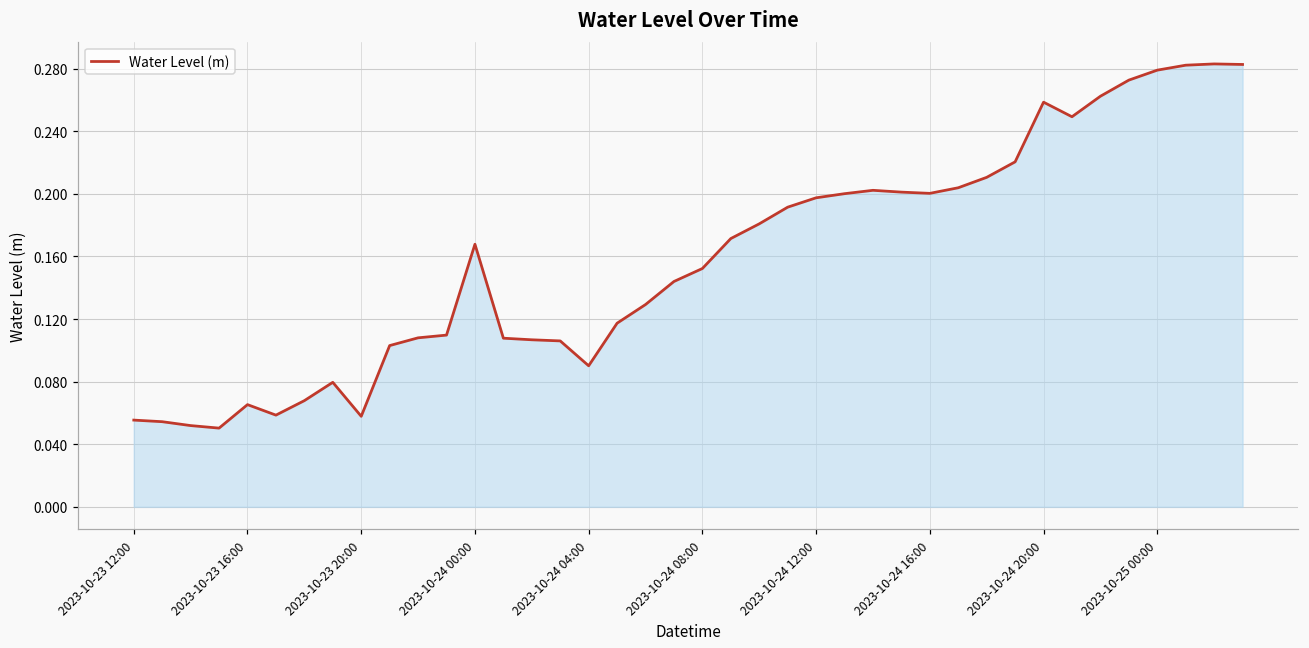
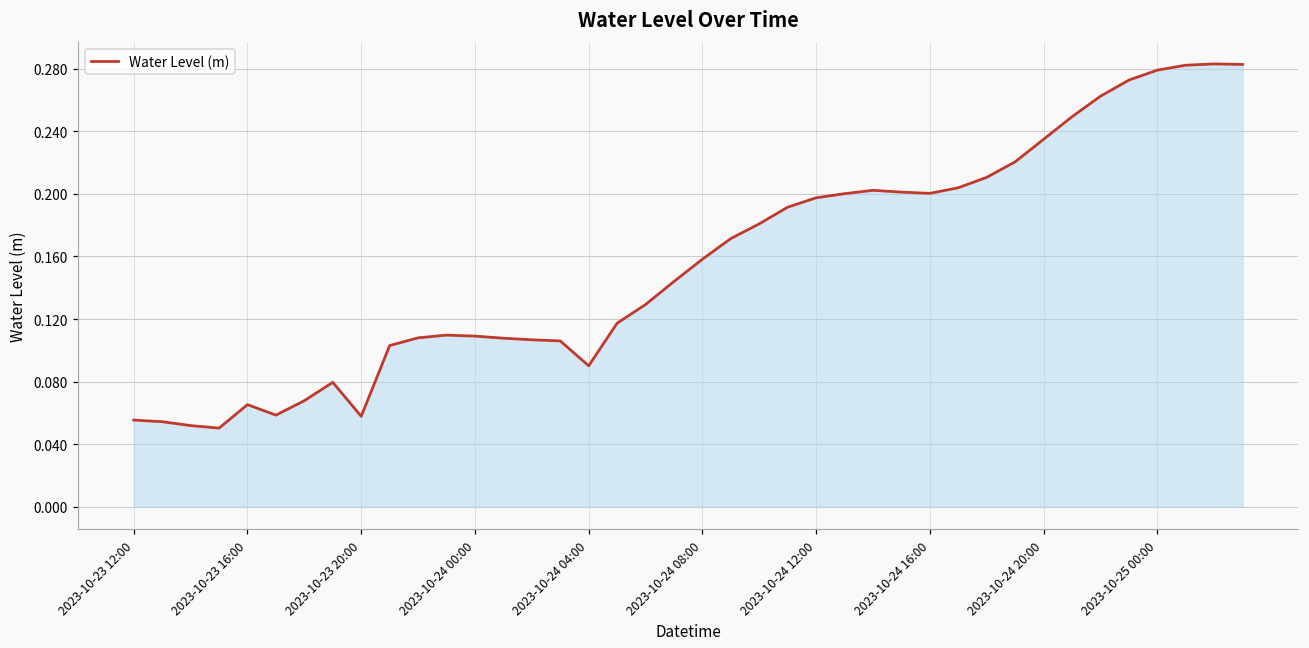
2023-10-24 00:00: 0.168 -> 0.109
2023-10-24 08:00: 0.152 -> 0.158
2023-10-24 20:00: 0.259 -> 0.235
